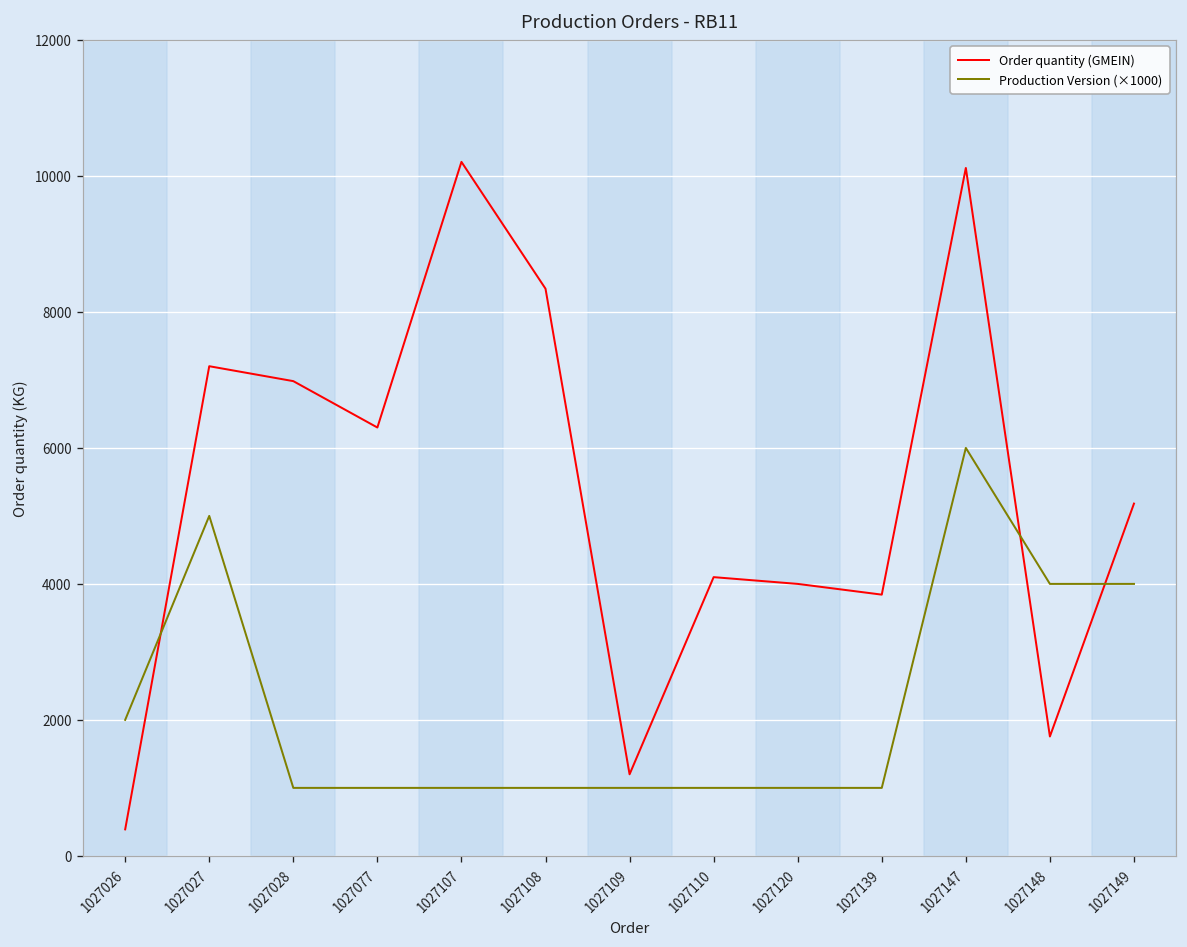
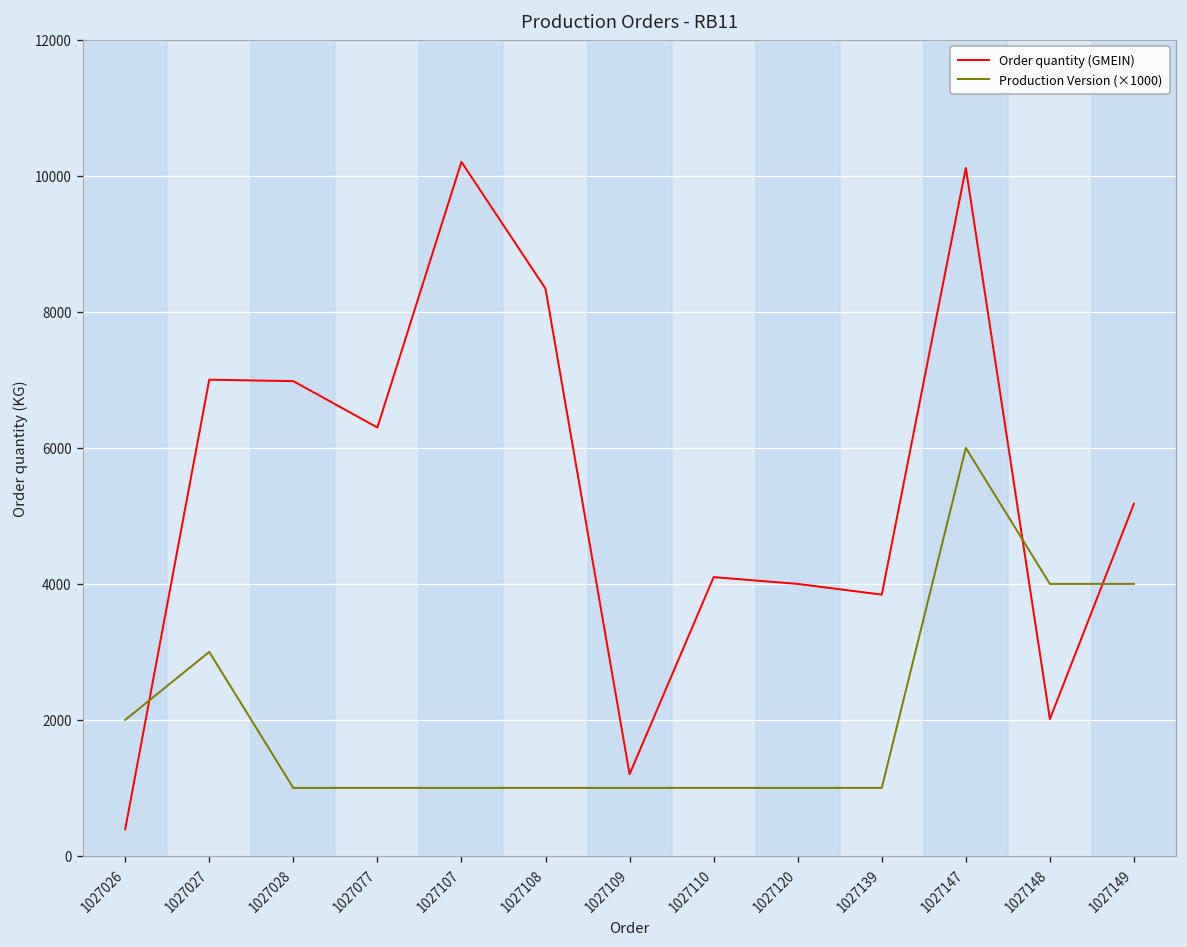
Order quantity (GMEIN), 1027027: 7200 -> 7000
Production Version (×1000), 1027027: 5000 -> 3000
Order quantity (GMEIN), 1027148: 1800 -> 2000
